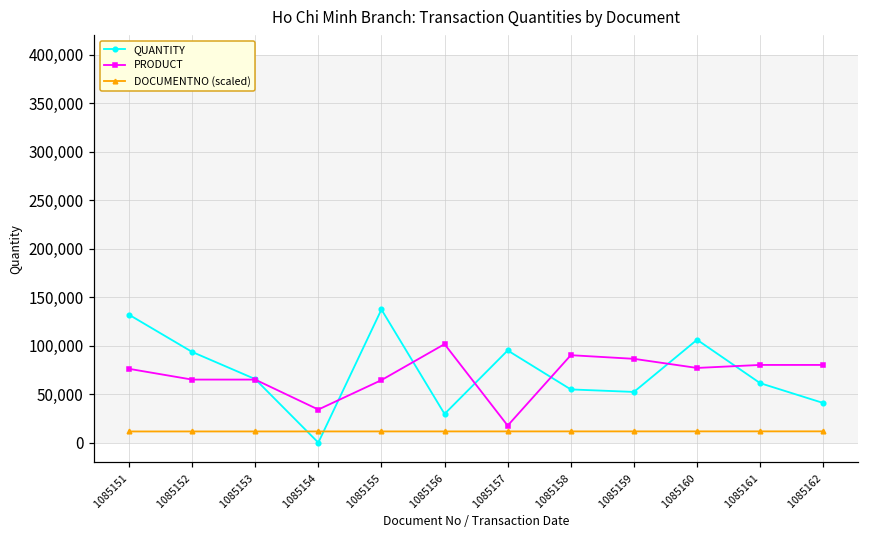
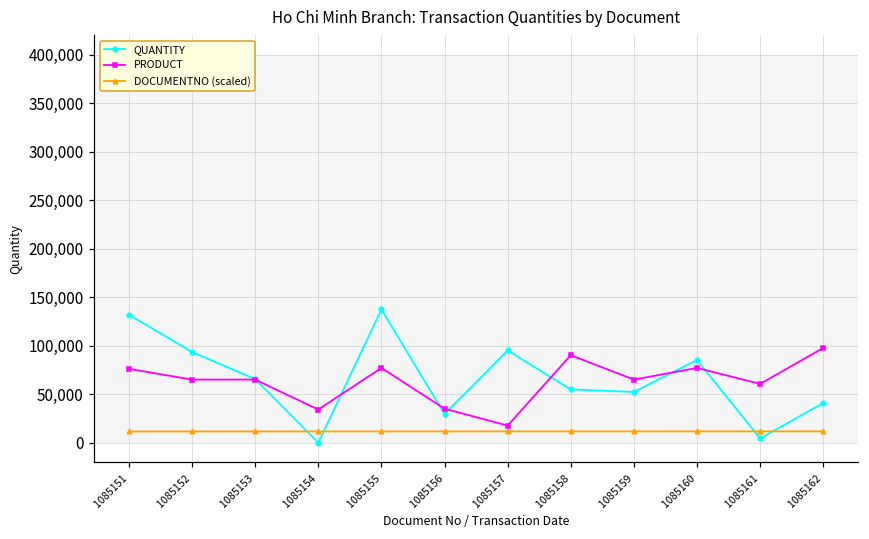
PRODUCT, 1085155: 60,000 -> 80,000
PRODUCT, 1085156: 100,000 -> 40,000
PRODUCT, 1085159: 90,000 -> 70,000
QUANTITY, 1085160: 110,000 -> 90,000
QUANTITY, 1085161: 60,000 -> 0
PRODUCT, 1085161: 80,000 -> 60,000
PRODUCT, 1085162: 80,000 -> 100,000
